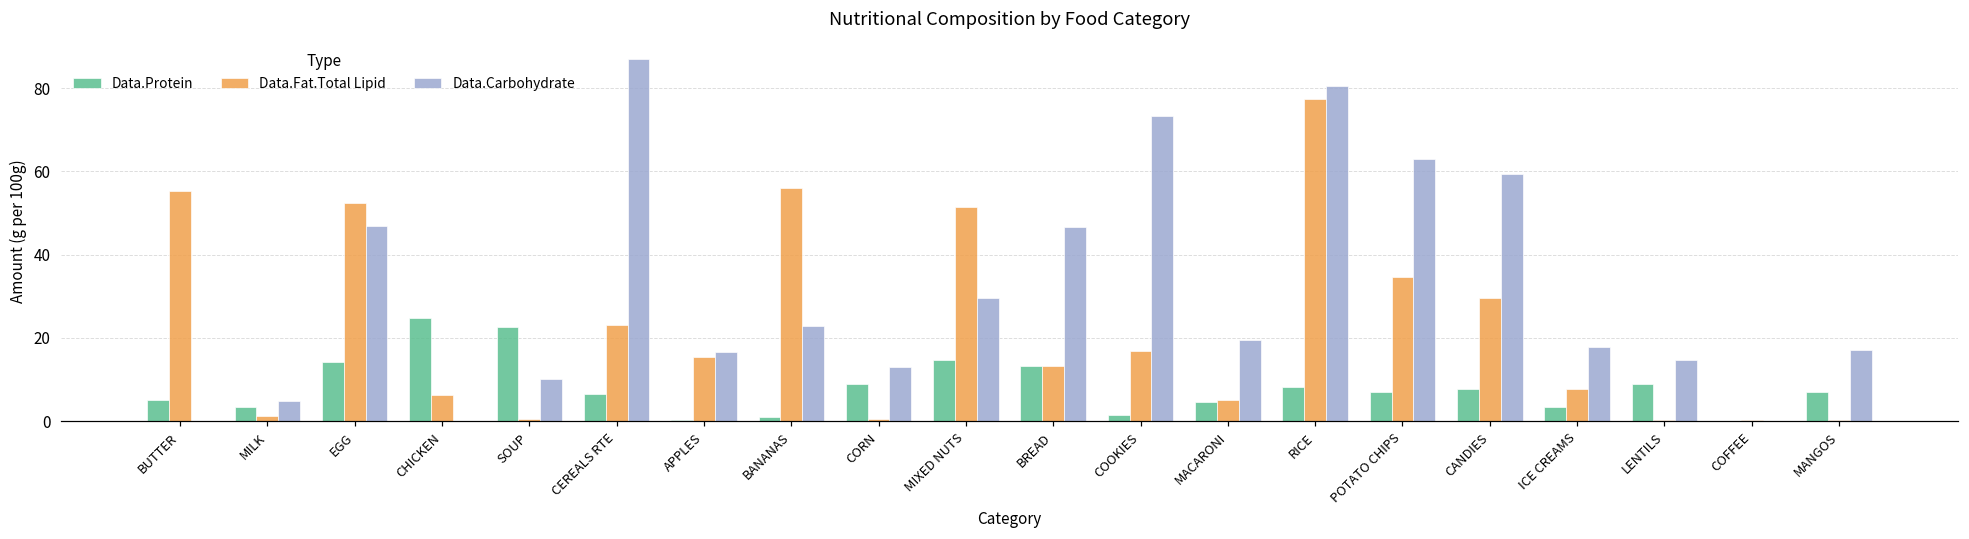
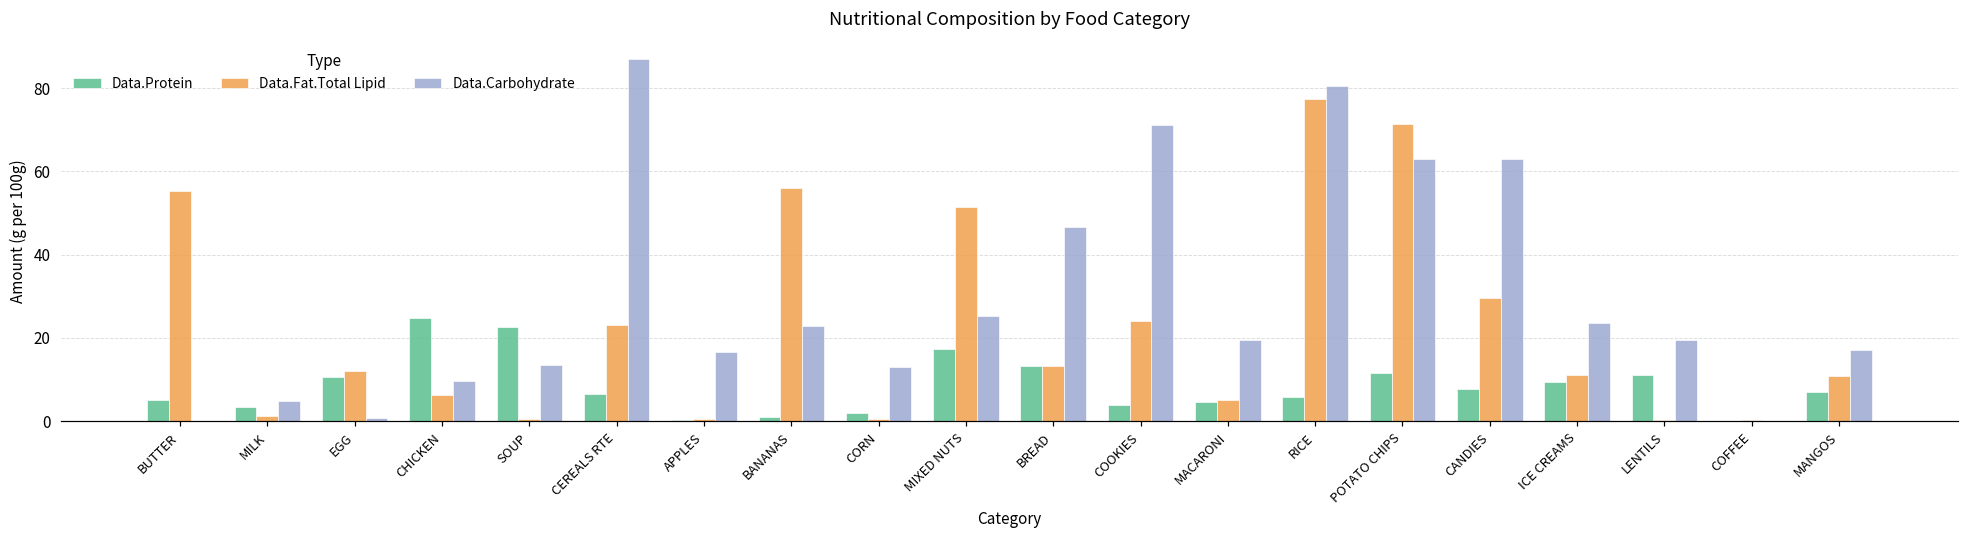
Data.Protein, EGG: 14 -> 11
Data.Fat.Total Lipid, EGG: 52 -> 12
Data.Carbohydrate, EGG: 47 -> 1
Data.Carbohydrate, CHICKEN: 0 -> 10
Data.Carbohydrate, SOUP: 10 -> 13
Data.Fat.Total Lipid, APPLES: 15 -> 0
Data.Protein, CORN: 9 -> 2
Data.Protein, MIXED NUTS: 15 -> 17
Data.Carbohydrate, MIXED NUTS: 30 -> 25
Data.Protein, COOKIES: 1 -> 4
Data.Fat.Total Lipid, COOKIES: 17 -> 24
Data.Carbohydrate, COOKIES: 73 -> 71
Data.Protein, RICE: 8 -> 6
Data.Protein, POTATO CHIPS: 7 -> 12
Data.Fat.Total Lipid, POTATO CHIPS: 35 -> 72
Data.Carbohydrate, CANDIES: 59 -> 63
Data.Protein, ICE CREAMS: 4 -> 10
Data.Fat.Total Lipid, ICE CREAMS: 8 -> 11
Data.Carbohydrate, ICE CREAMS: 18 -> 24
Data.Protein, LENTILS: 9 -> 11
Data.Carbohydrate, LENTILS: 15 -> 20
Data.Fat.Total Lipid, MANGOS: 0 -> 11
